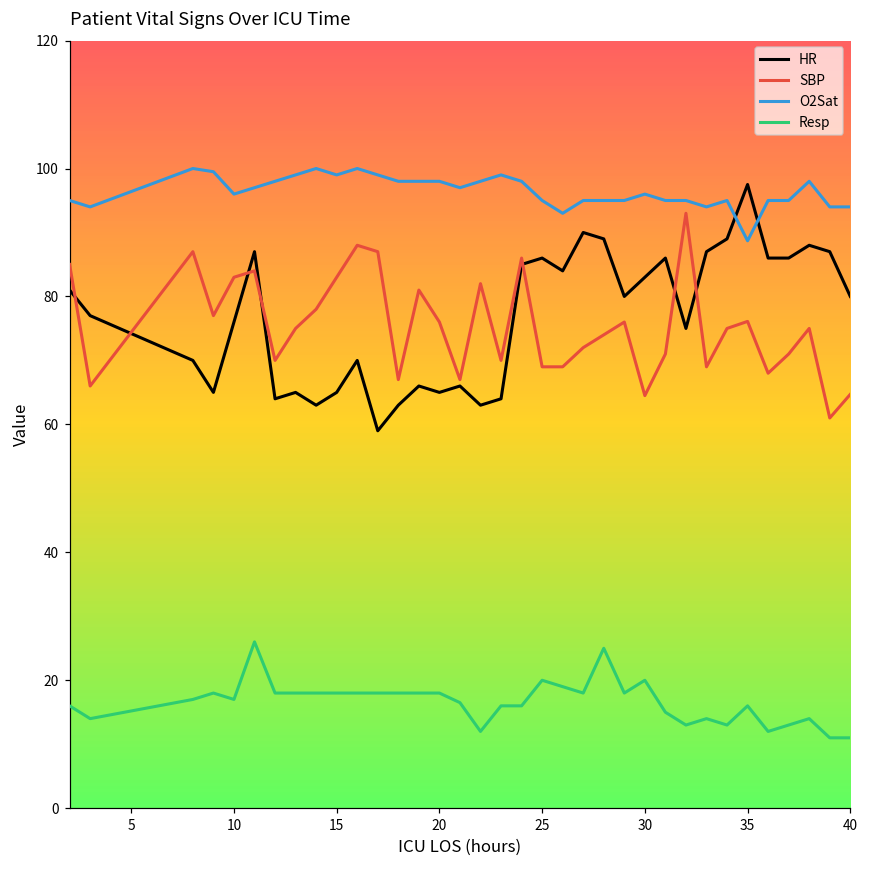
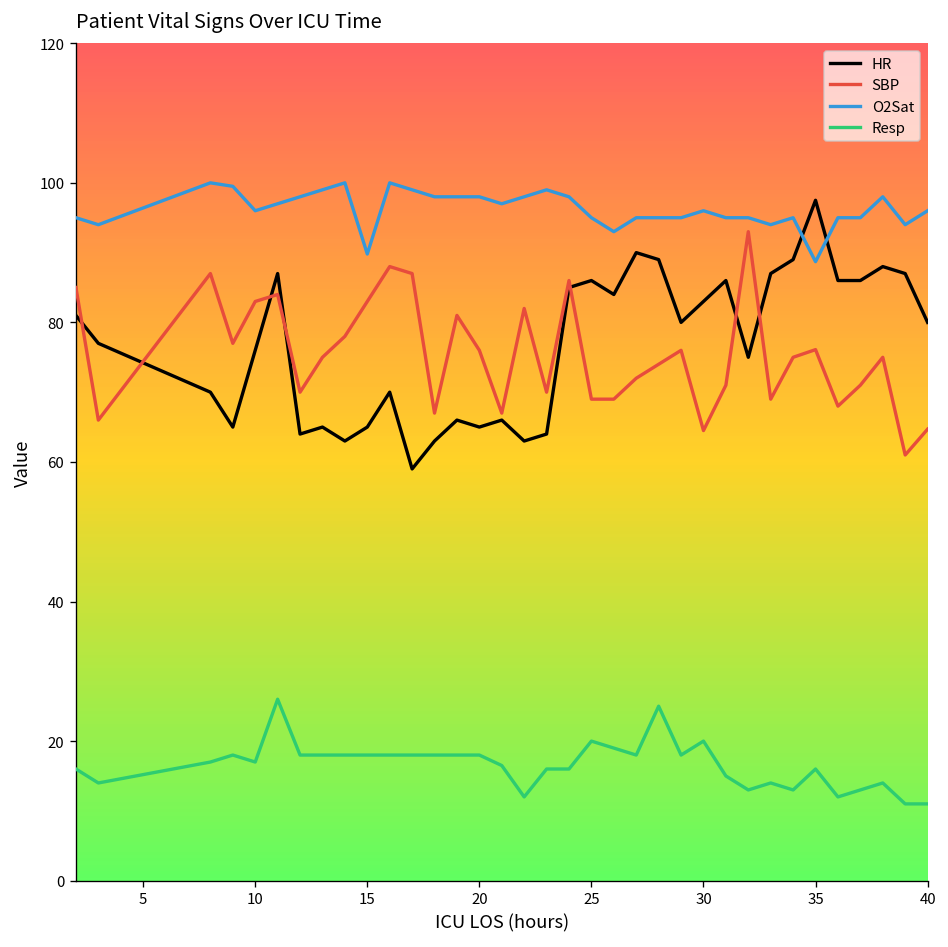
O2Sat, 15: 99 -> 90
O2Sat, 40: 94 -> 96
